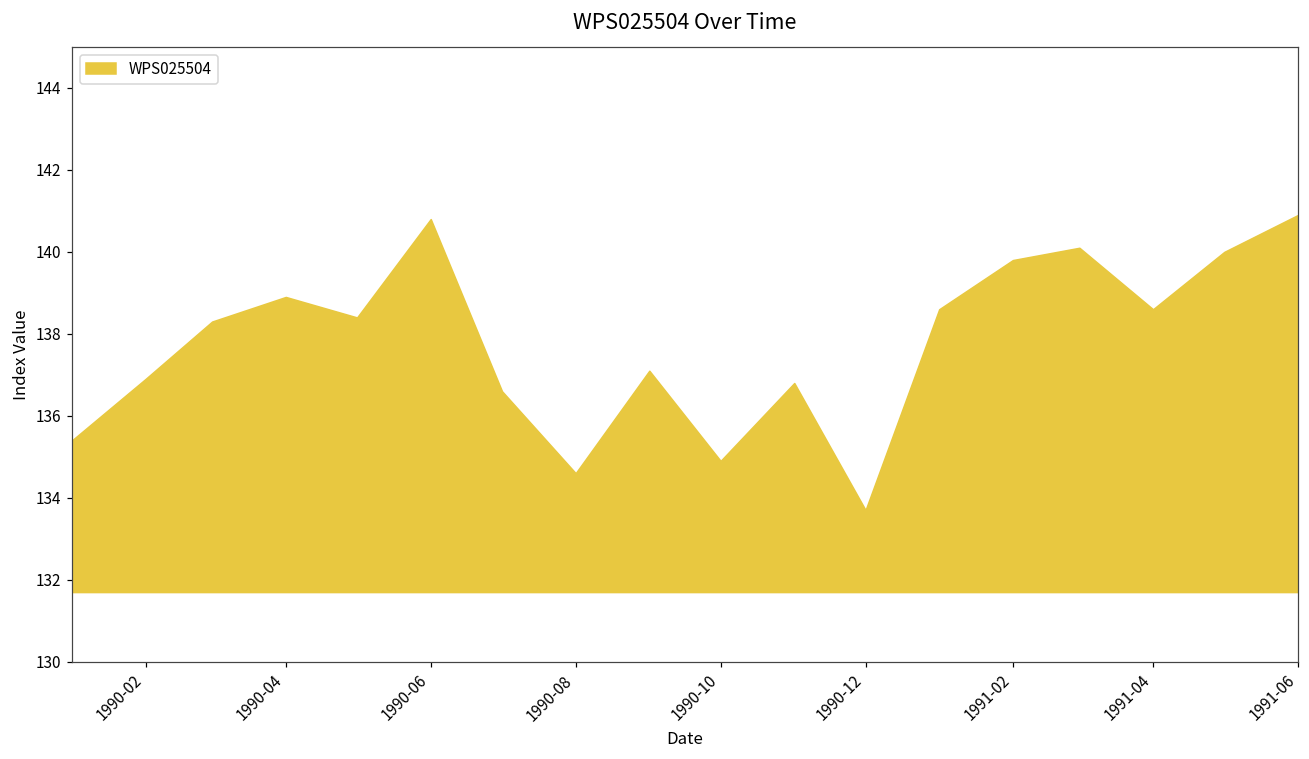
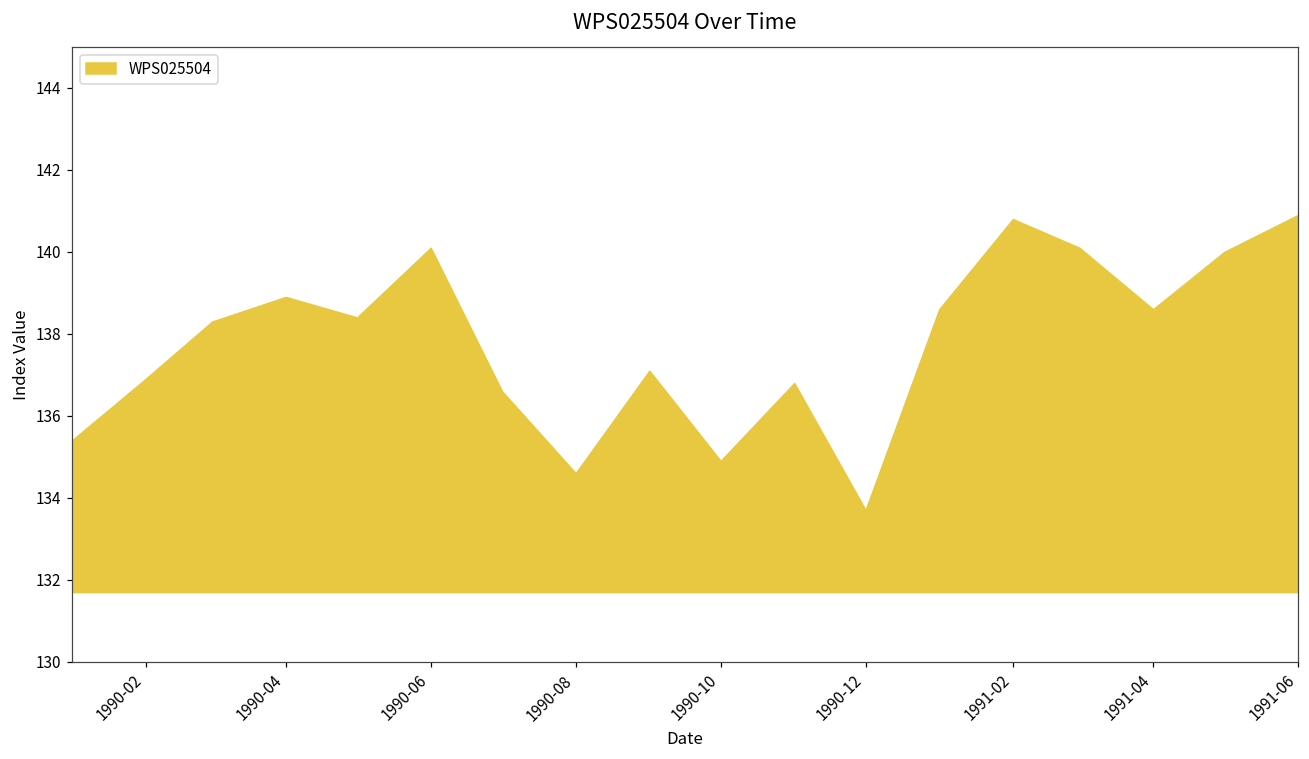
1990-06: 140.8 -> 140.1
1991-02: 139.8 -> 140.8
